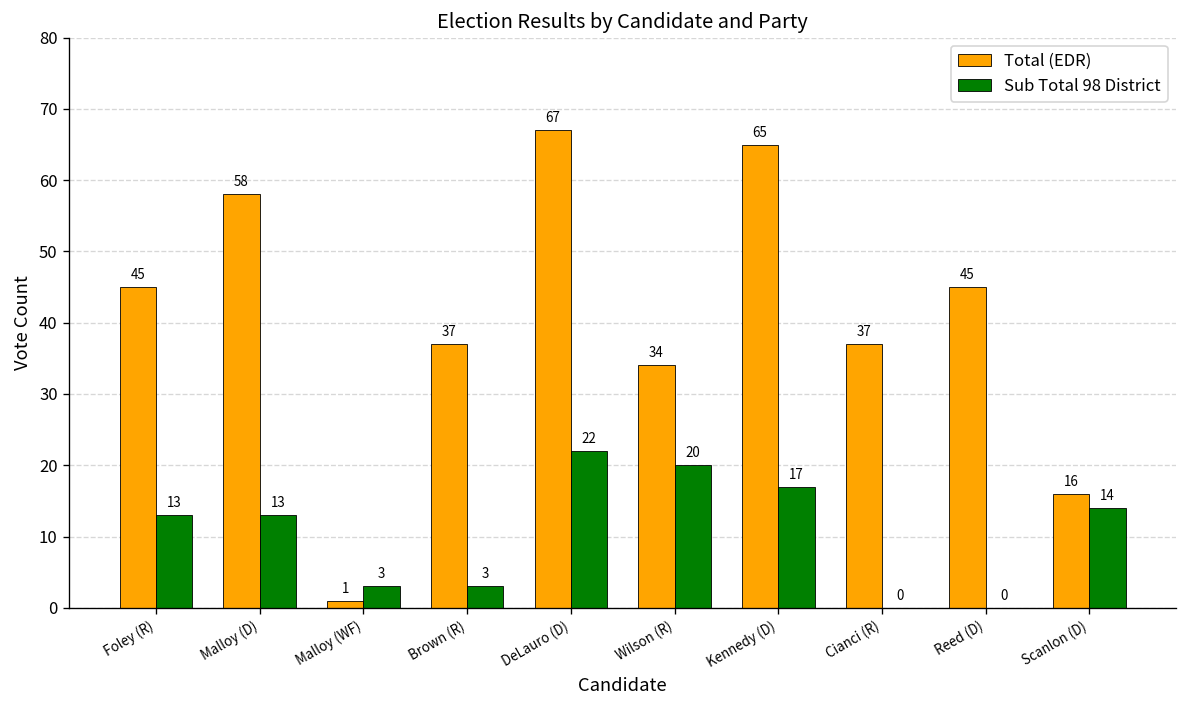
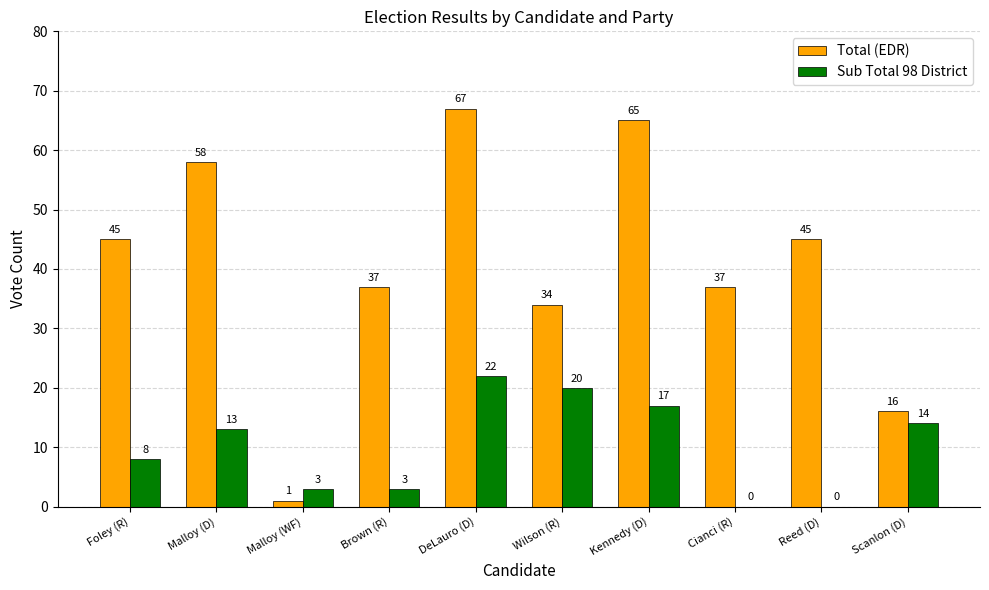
Sub Total 98 District, Foley (R): 13 -> 8
